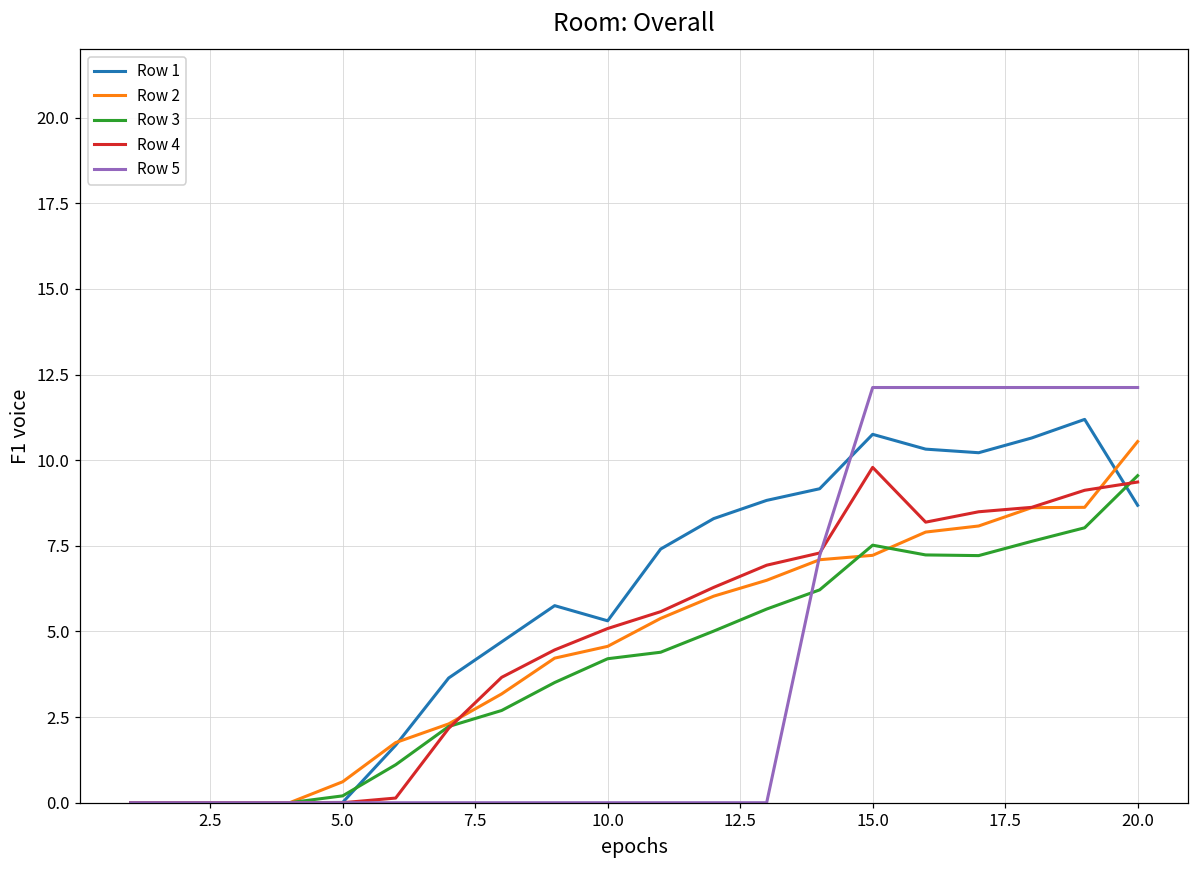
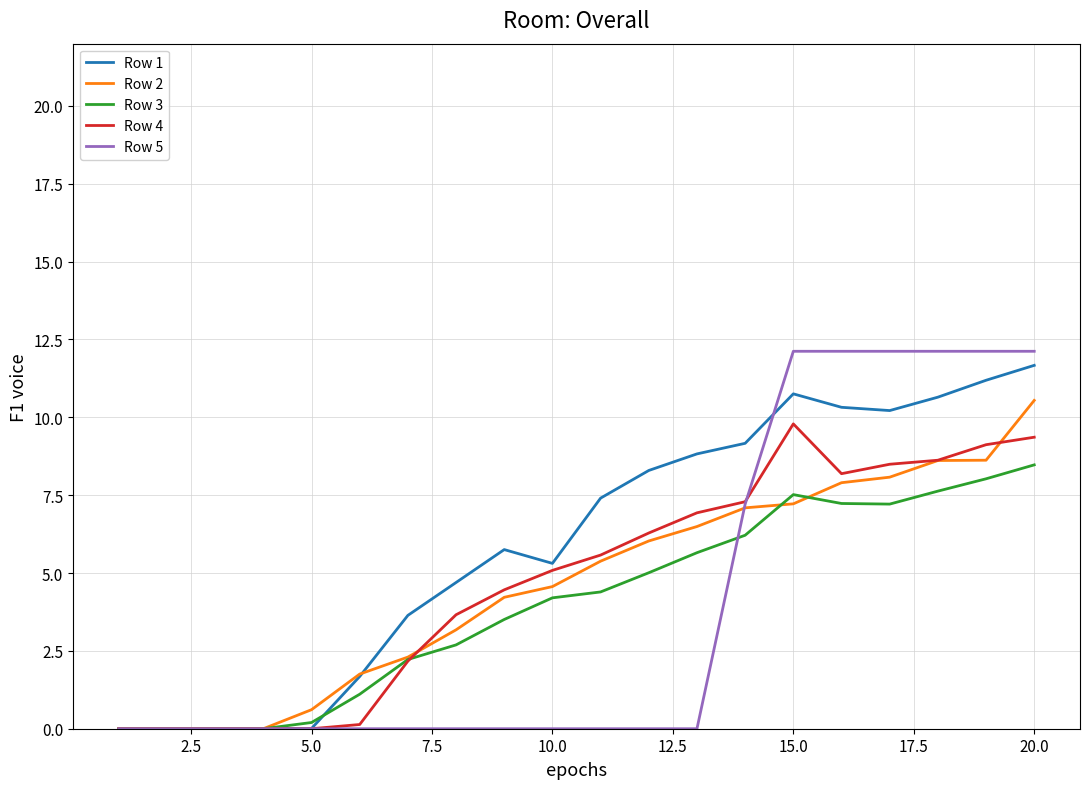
Row 1, 20.0: 8.7 -> 11.7
Row 3, 20.0: 9.5 -> 8.5
